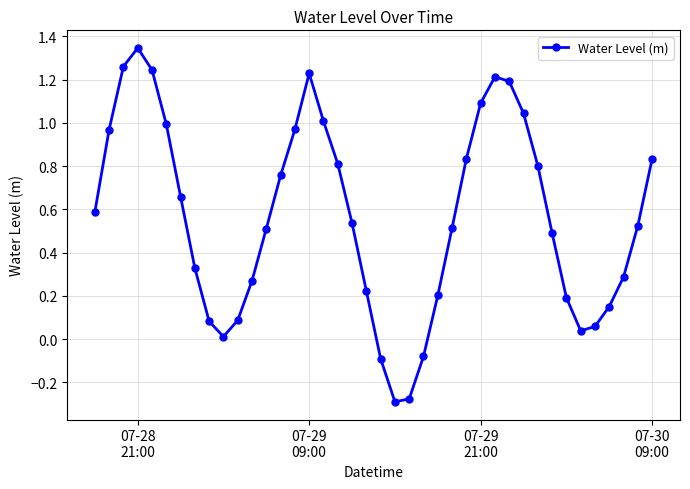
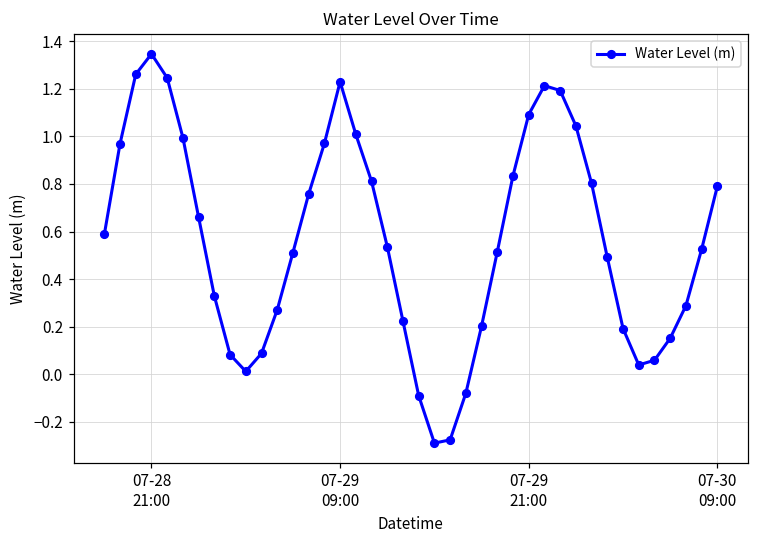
07-30 09:00: 0.83 -> 0.79
